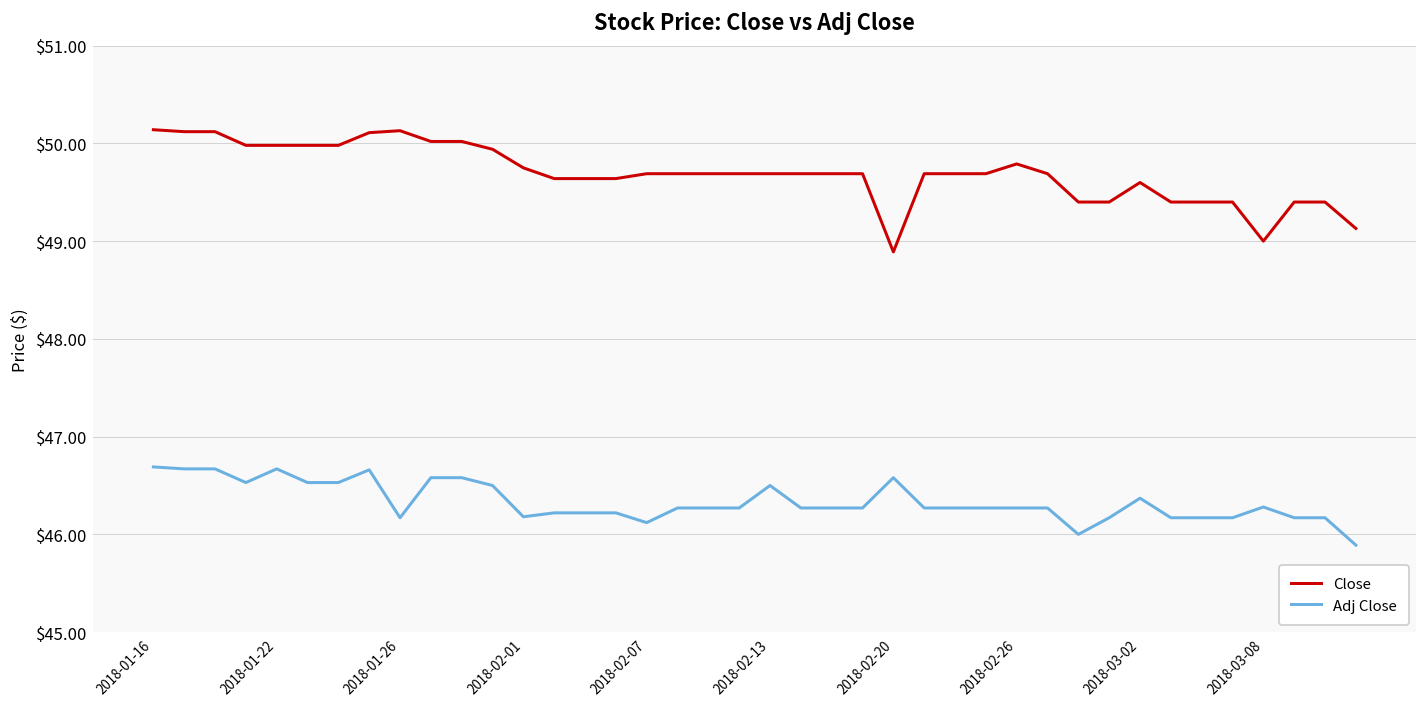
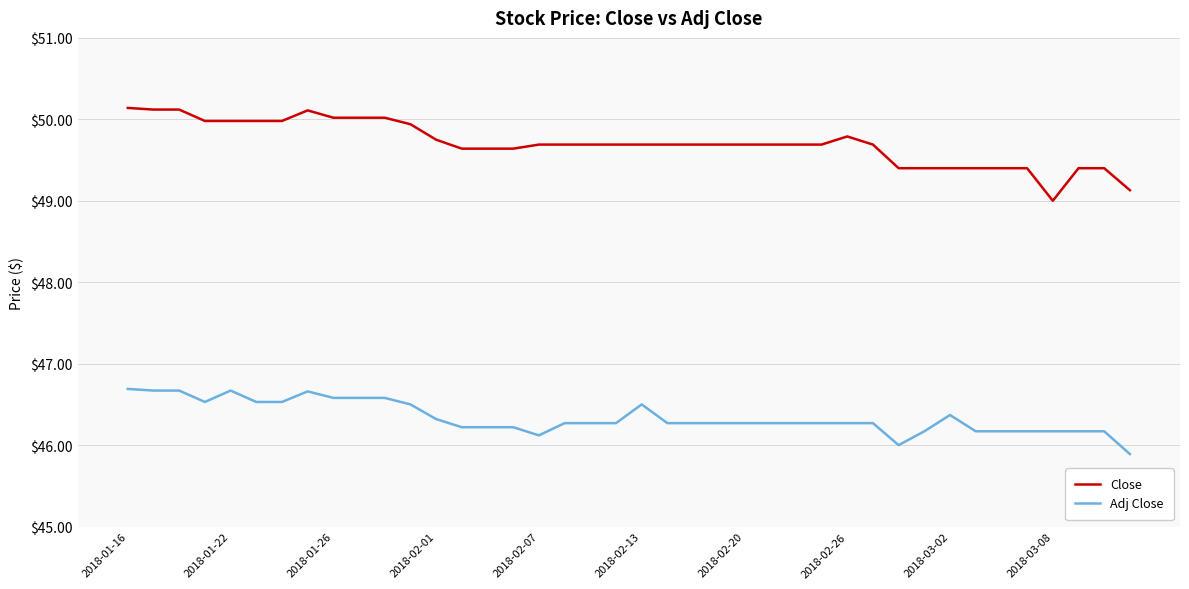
Close, 2018-01-26: $50.1 -> $50.0
Adj Close, 2018-01-26: $46.2 -> $46.6
Adj Close, 2018-02-01: $46.2 -> $46.3
Close, 2018-02-20: $48.9 -> $49.7
Adj Close, 2018-02-20: $46.6 -> $46.3
Close, 2018-03-02: $49.6 -> $49.4
Adj Close, 2018-03-08: $46.3 -> $46.2
